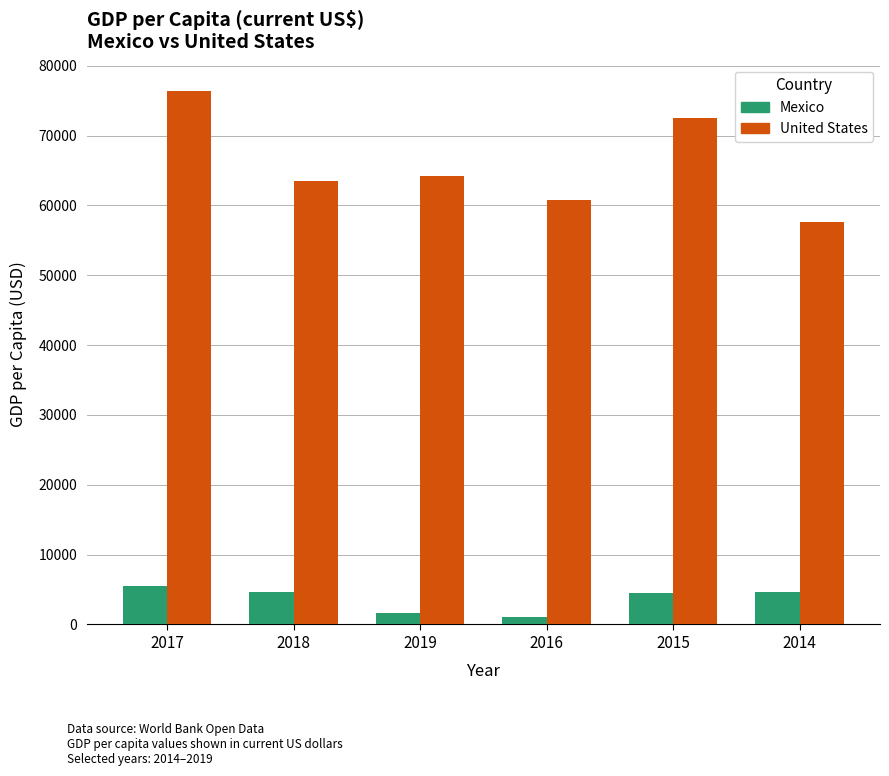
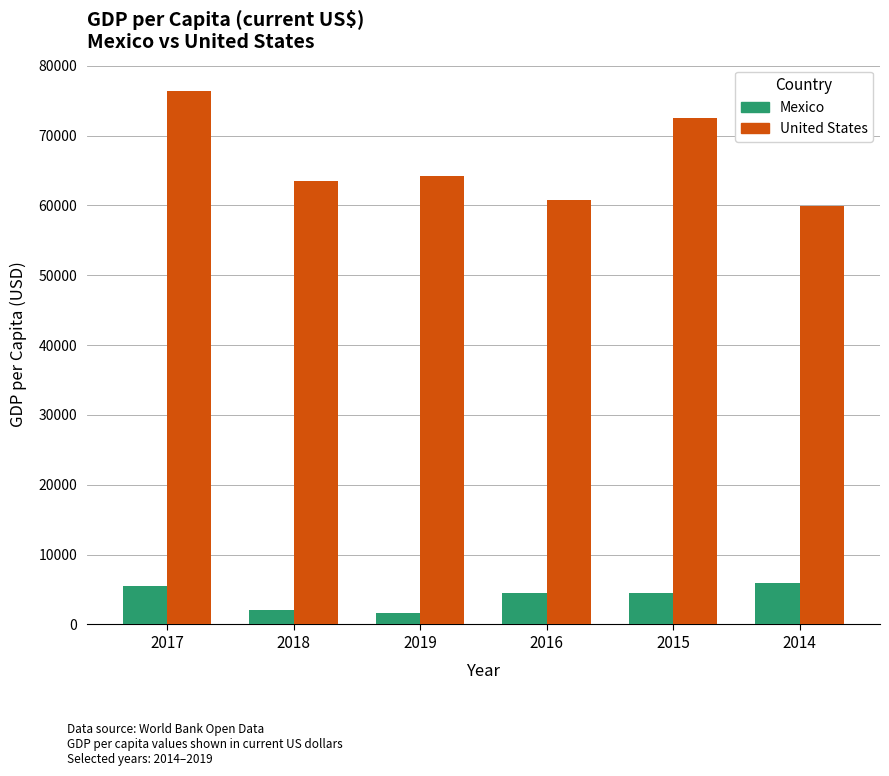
Mexico, 2018: 5000 -> 2000
Mexico, 2016: 1000 -> 4000
Mexico, 2014: 5000 -> 6000
United States, 2014: 58000 -> 60000
